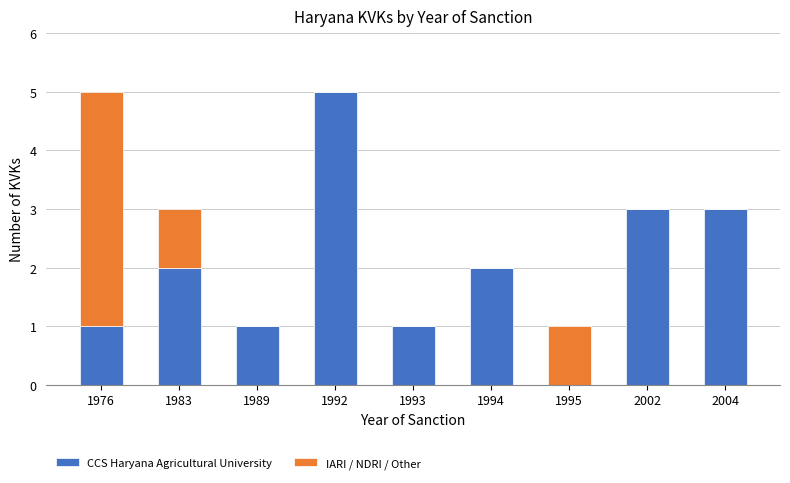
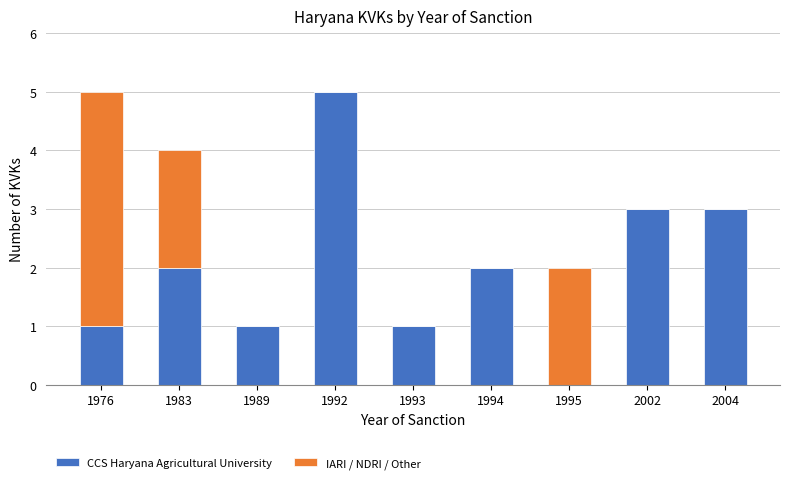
IARI / NDRI / Other, 1983: 1 -> 2
IARI / NDRI / Other, 1995: 1 -> 2
